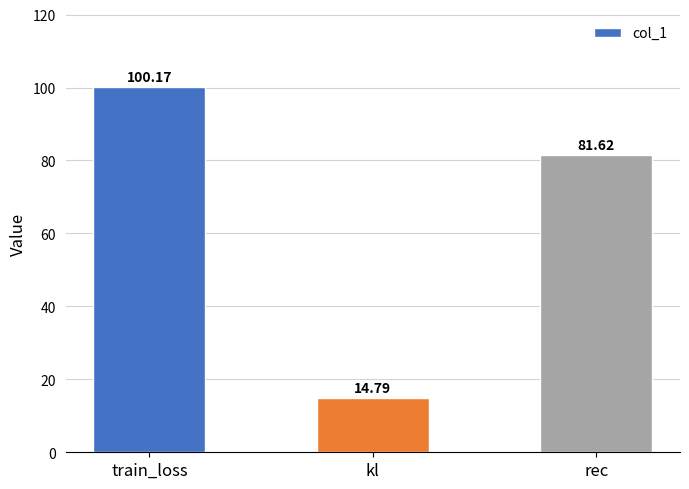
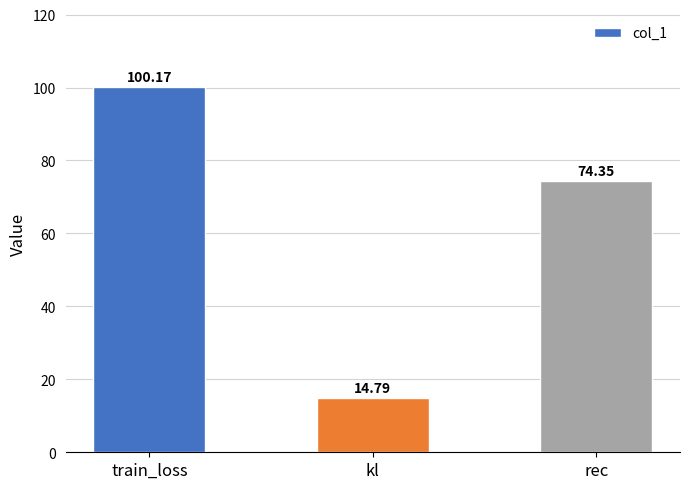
rec: 81.62 -> 74.35
